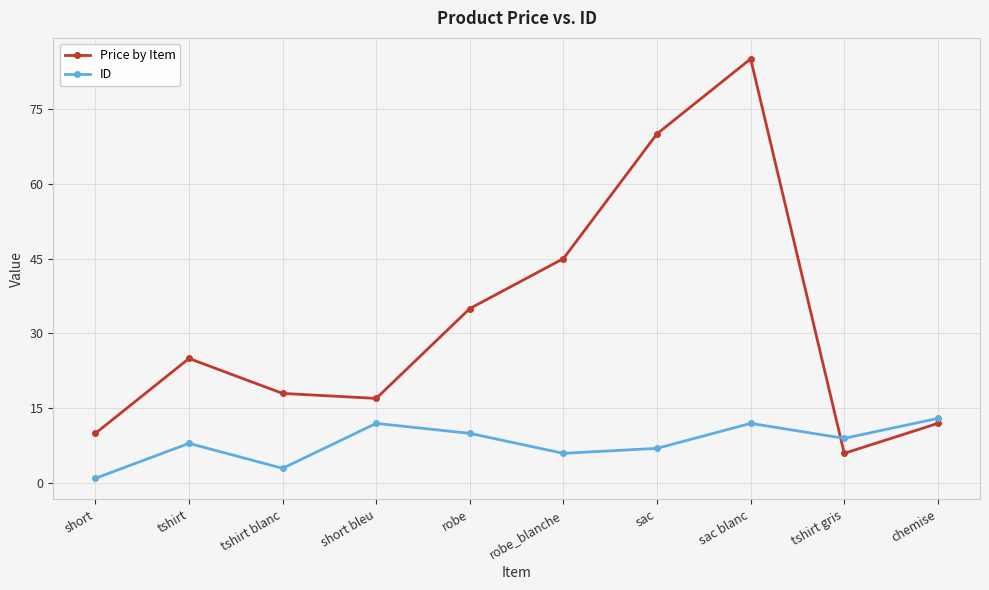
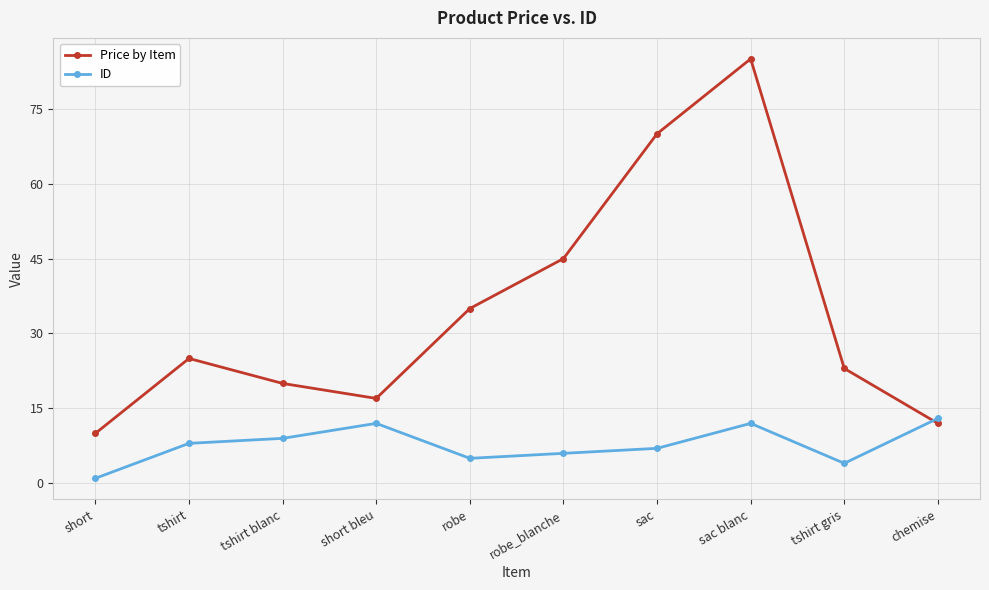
Price by Item, tshirt blanc: 18 -> 20
ID, tshirt blanc: 3 -> 9
ID, robe: 10 -> 5
Price by Item, tshirt gris: 6 -> 23
ID, tshirt gris: 9 -> 4
